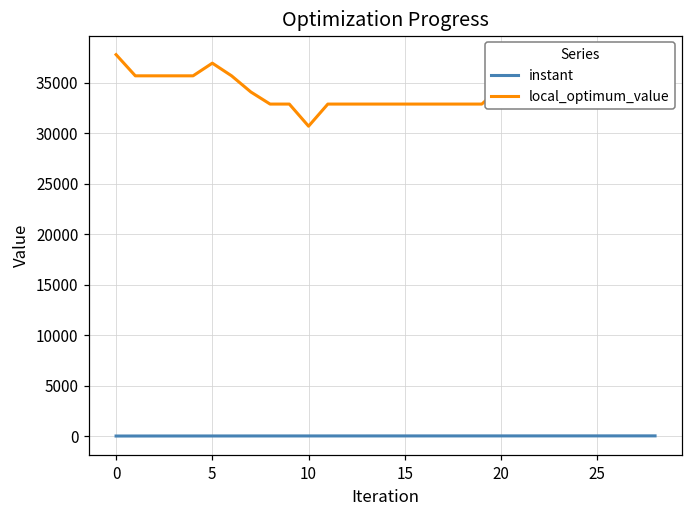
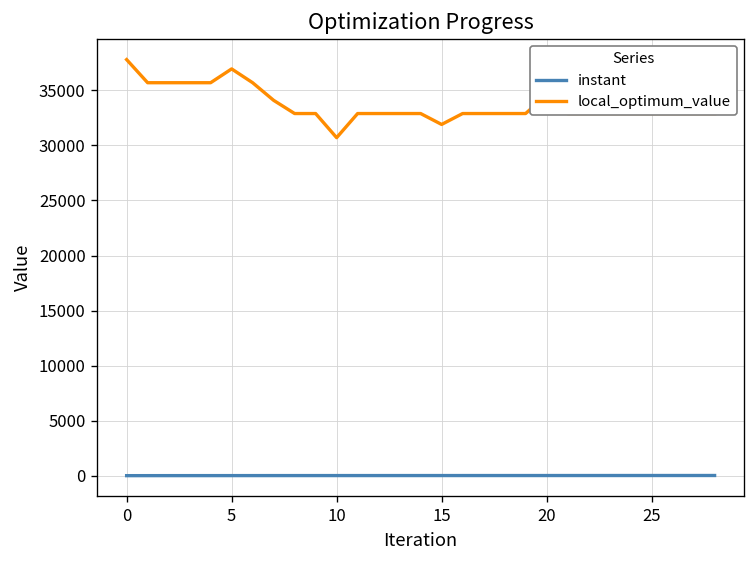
local_optimum_value, 15: 33000 -> 32000
